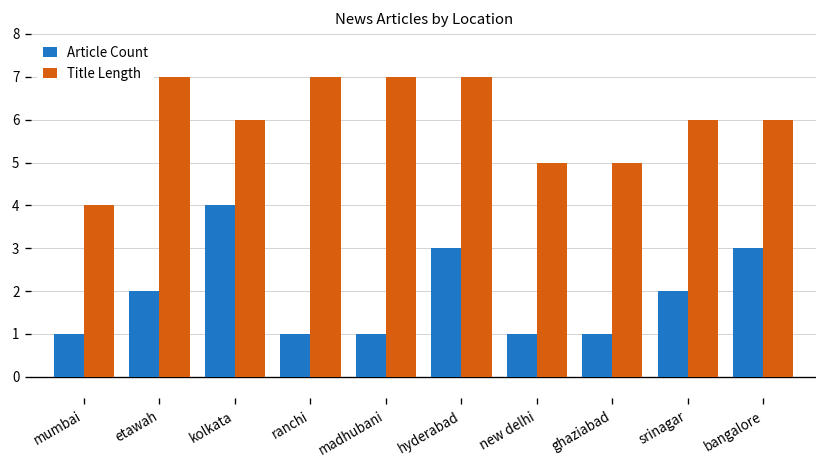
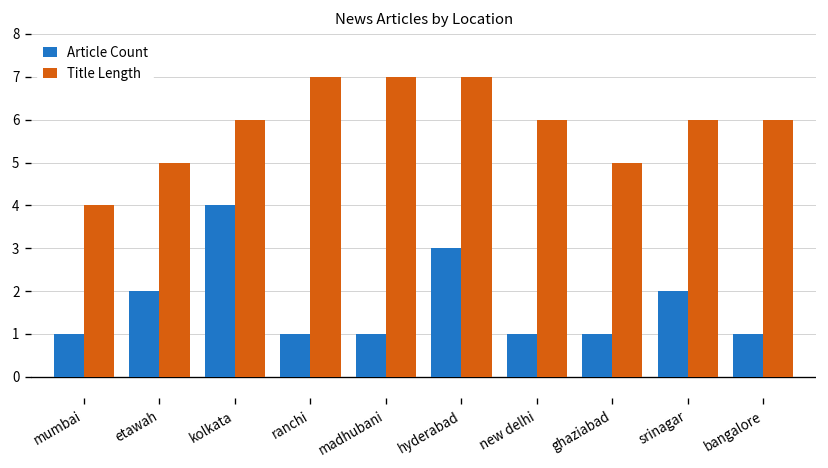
Title Length, etawah: 7 -> 5
Title Length, new delhi: 5 -> 6
Article Count, bangalore: 3 -> 1
